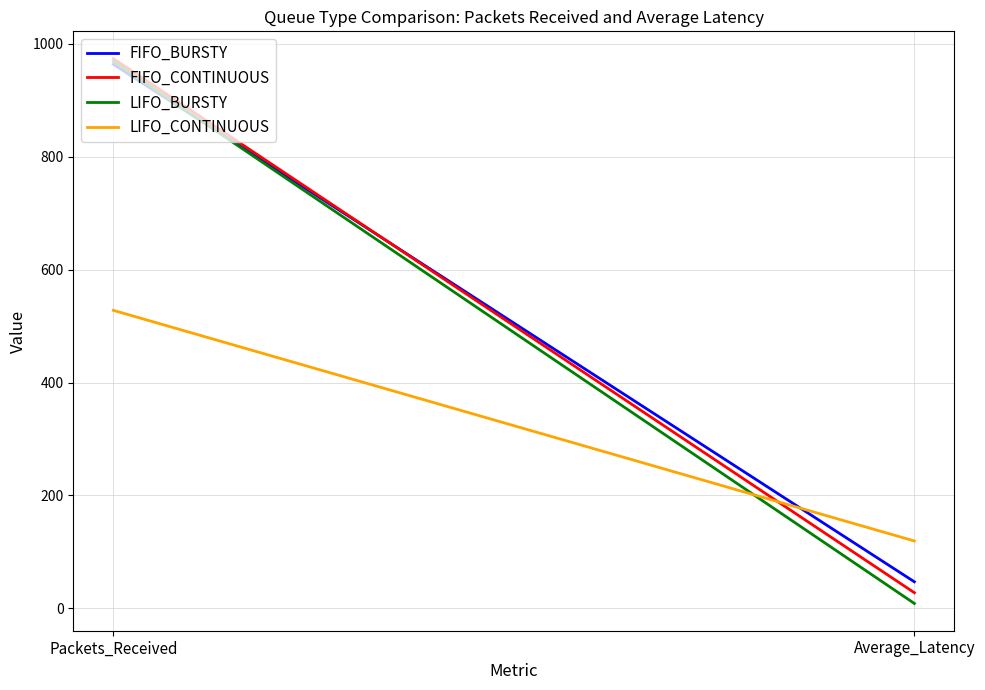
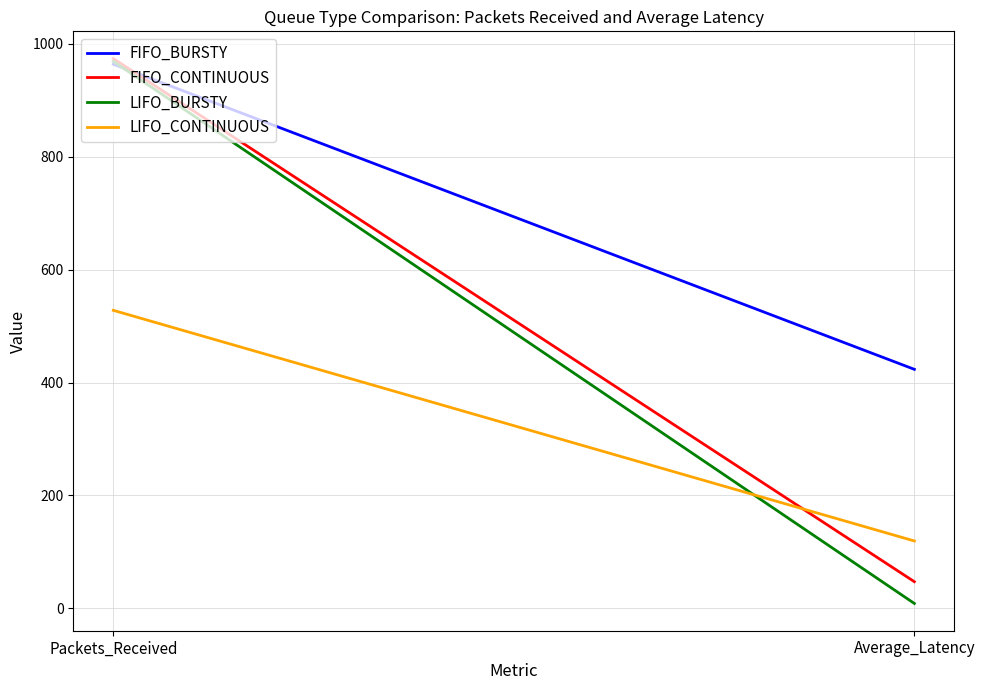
FIFO_BURSTY, Average_Latency: 50 -> 420
FIFO_CONTINUOUS, Average_Latency: 30 -> 50
